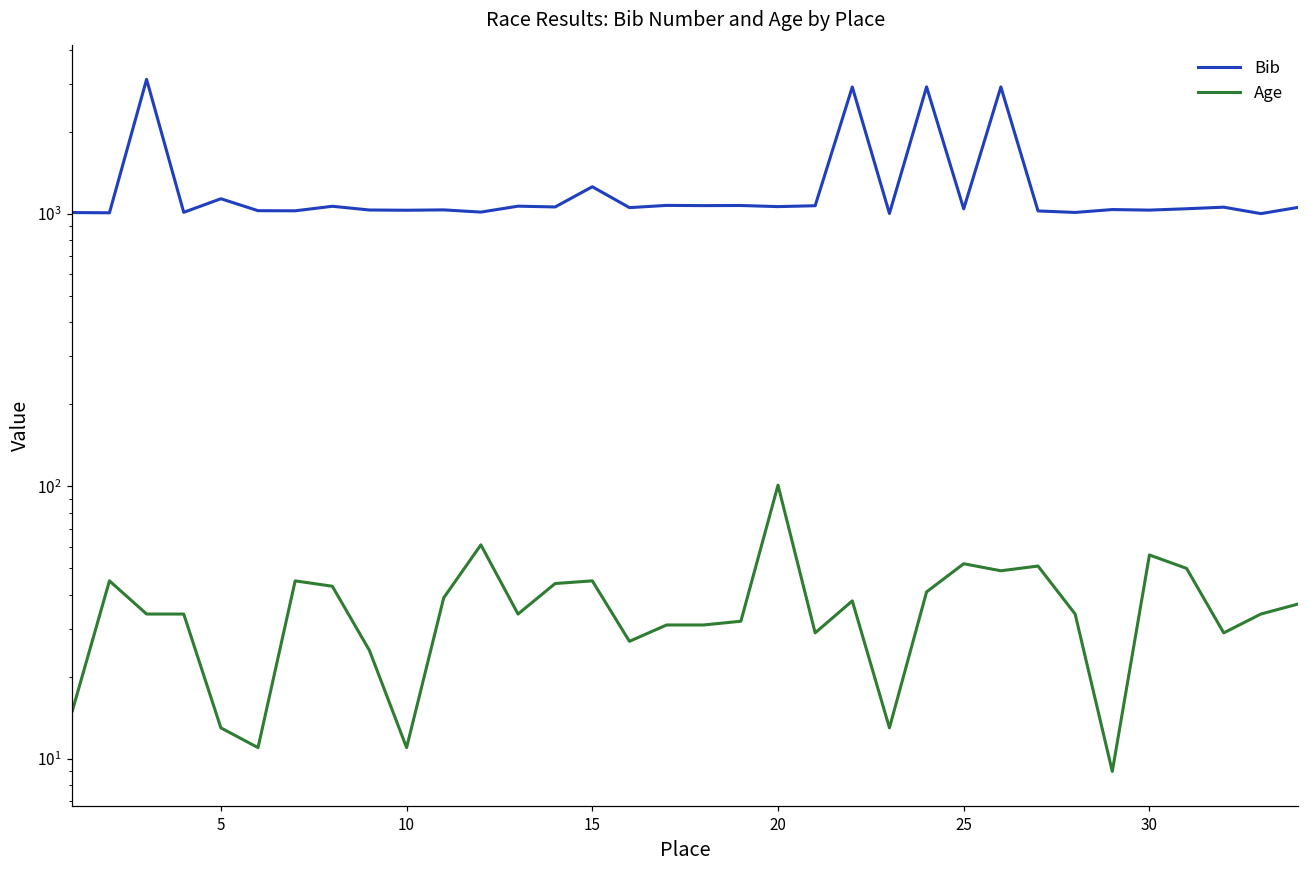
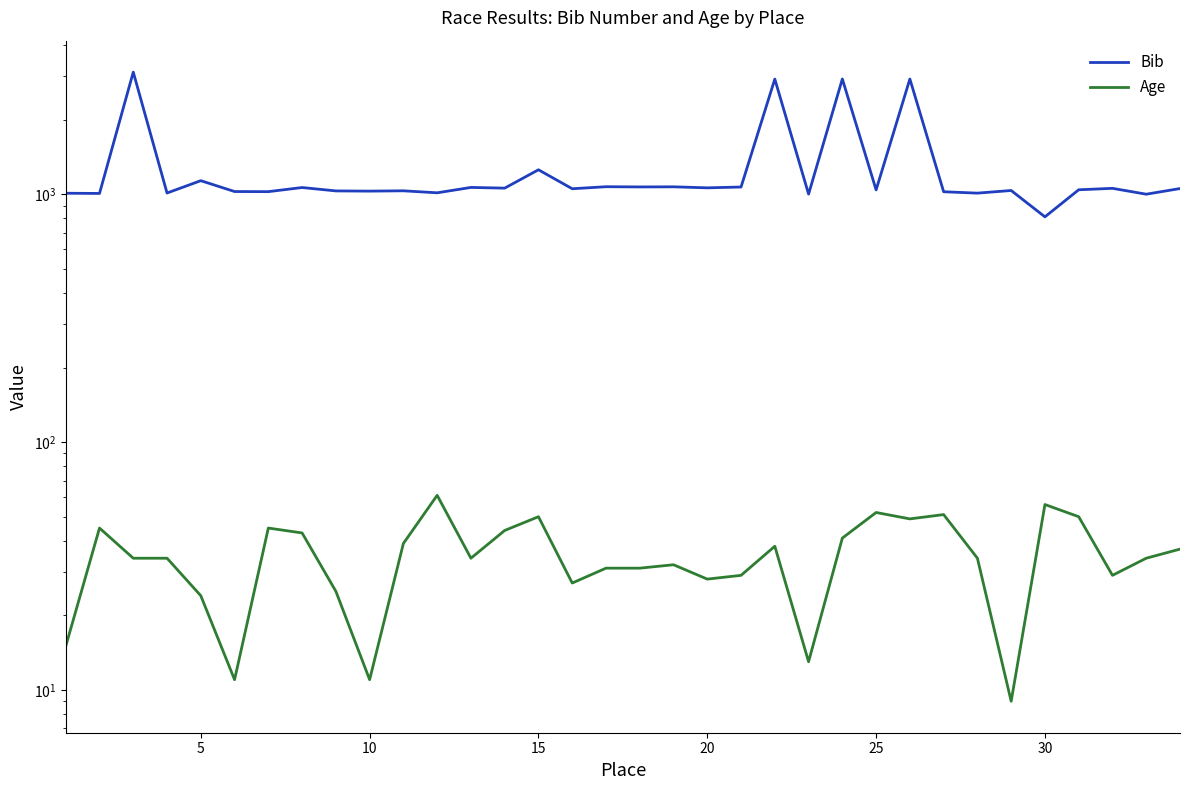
Age, 5: 13 -> 24
Age, 15: 45 -> 50
Age, 20: 101 -> 28
Bib, 30: 1030 -> 810
